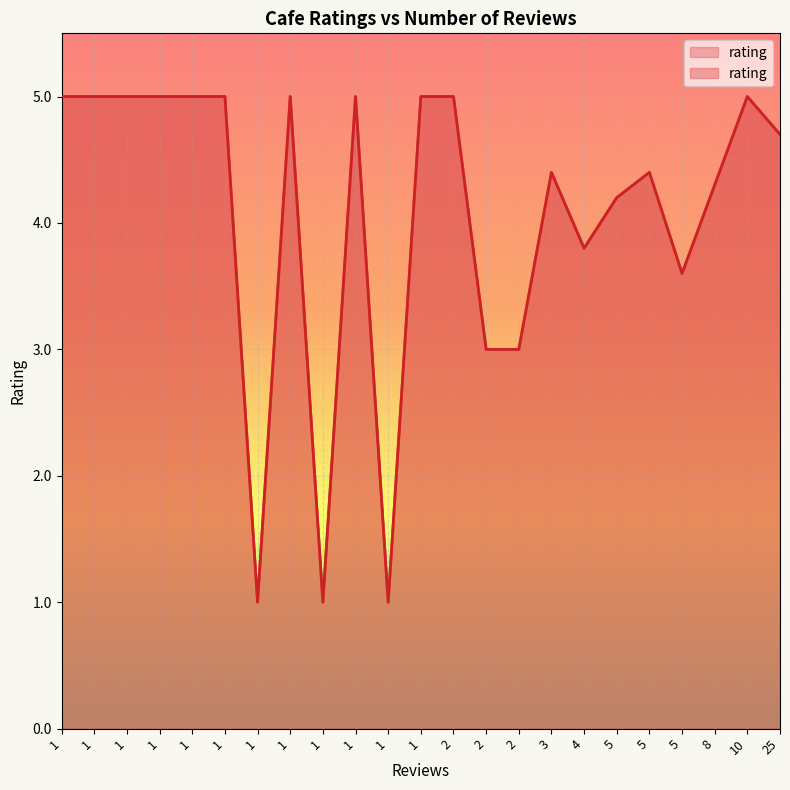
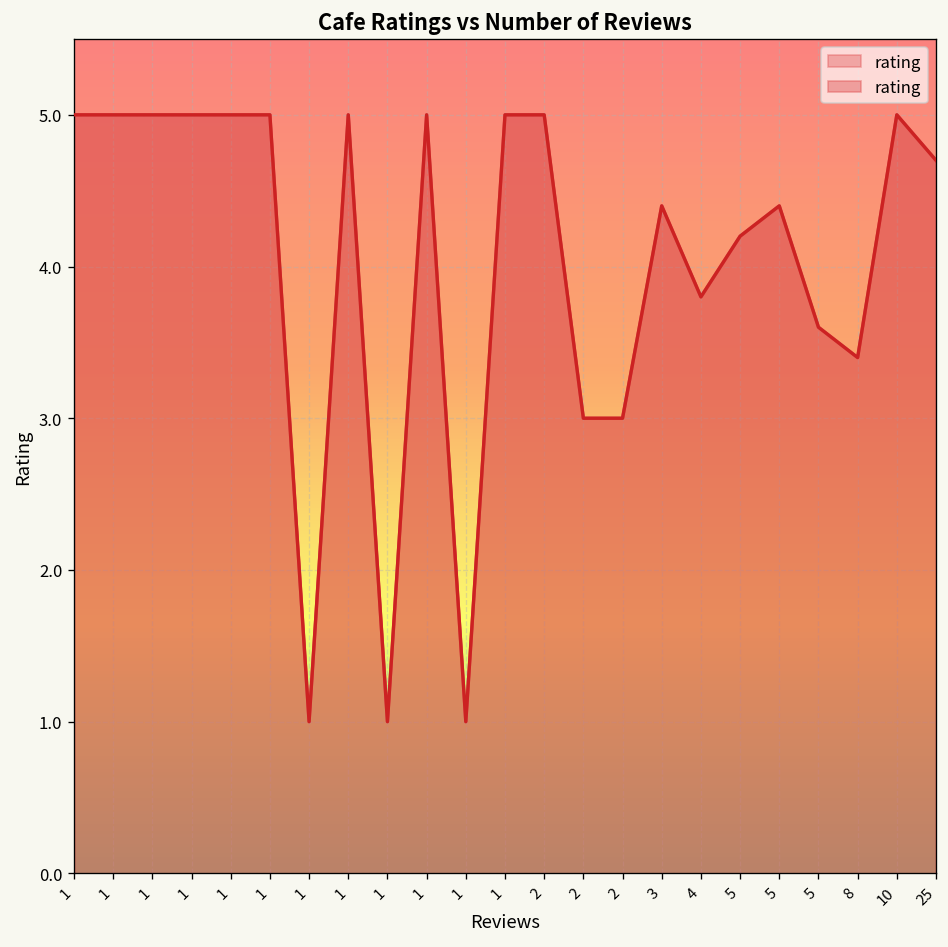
8: 4.3 -> 3.4
